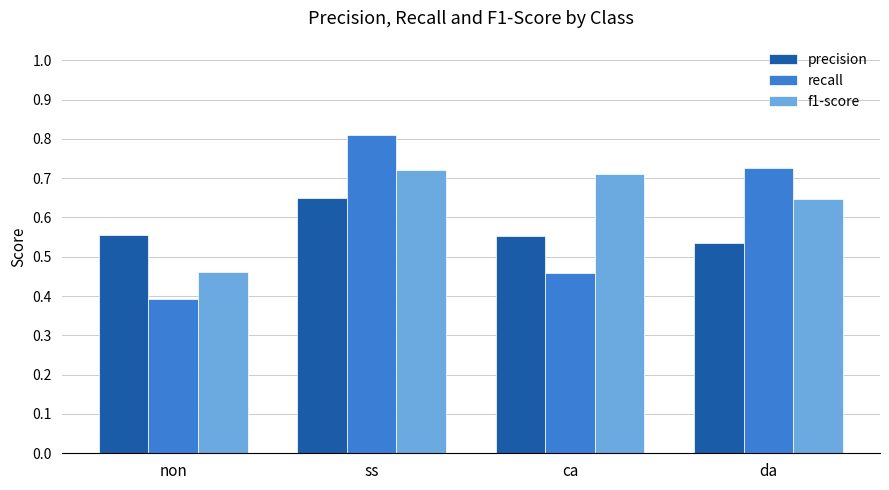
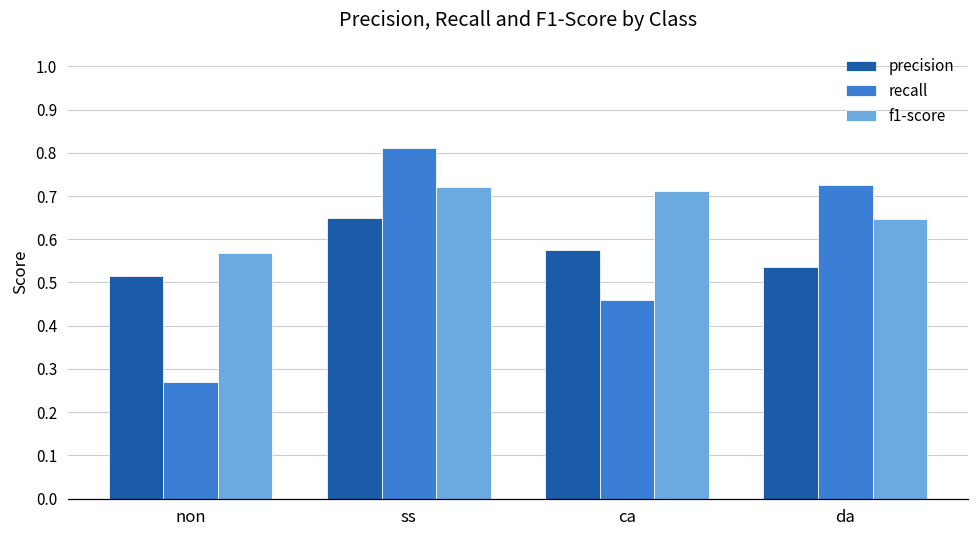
precision, non: 0.56 -> 0.52
recall, non: 0.39 -> 0.27
f1-score, non: 0.46 -> 0.57
precision, ca: 0.55 -> 0.58
